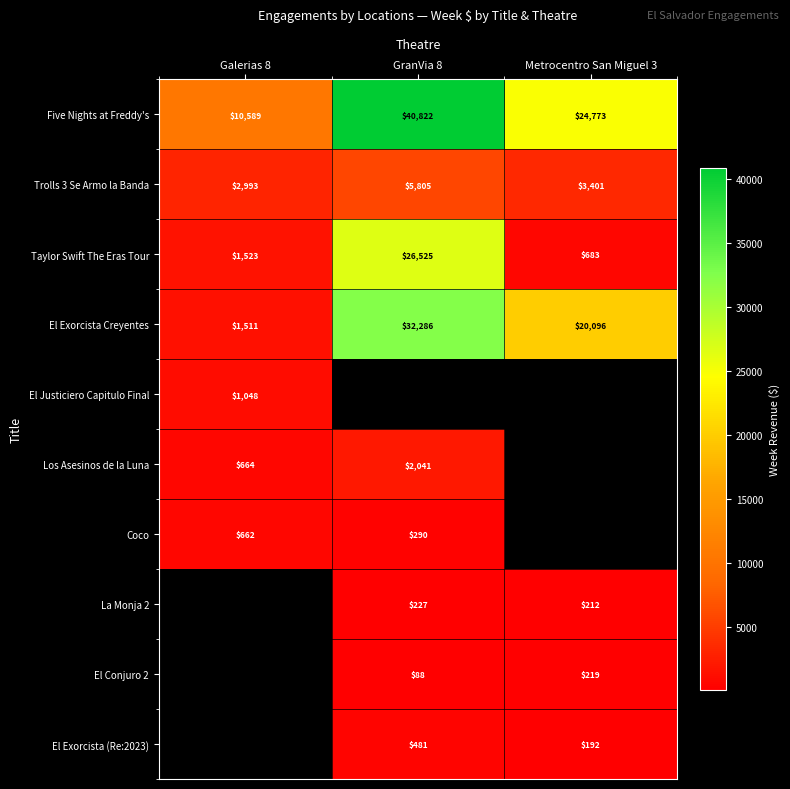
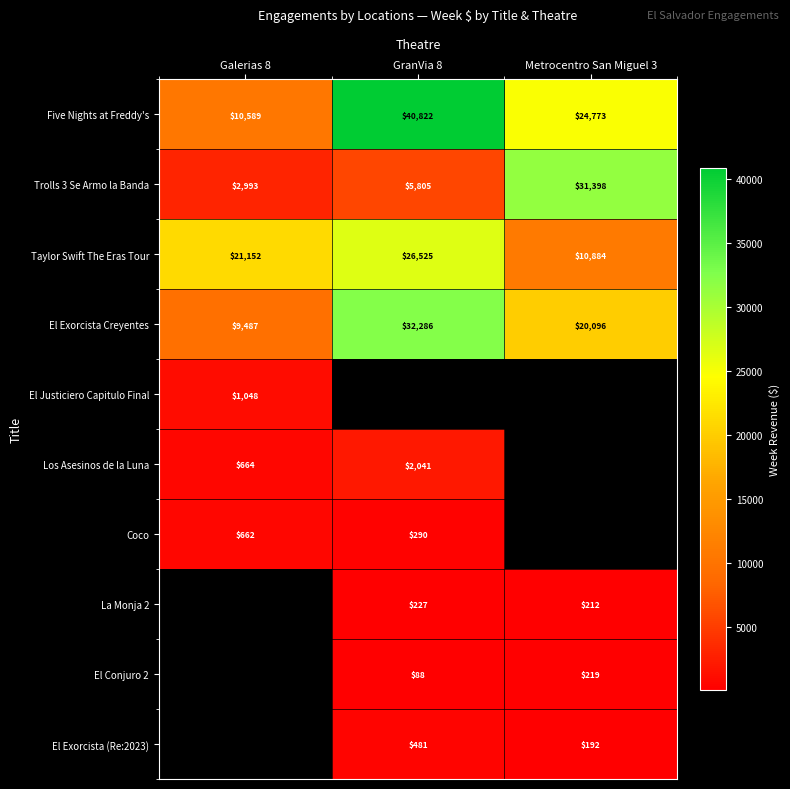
Trolls 3 Se Armo la Banda, Metrocentro San Miguel 3: $3,401 -> $31,398
Taylor Swift The Eras Tour, Galerias 8: $1,523 -> $21,152
Taylor Swift The Eras Tour, Metrocentro San Miguel 3: $683 -> $10,884
El Exorcista Creyentes, Galerias 8: $1,511 -> $9,487
